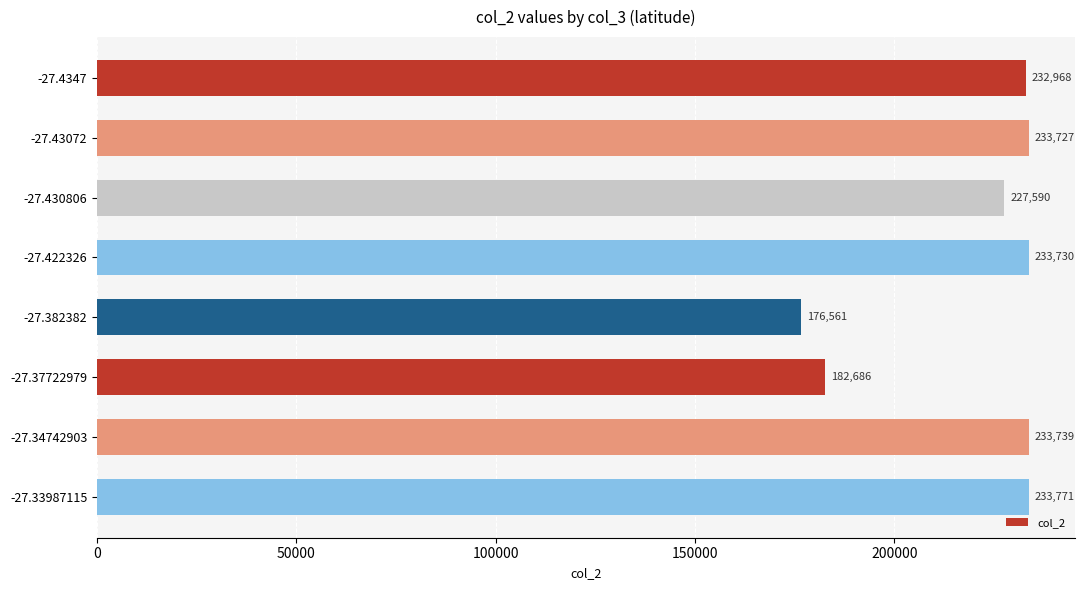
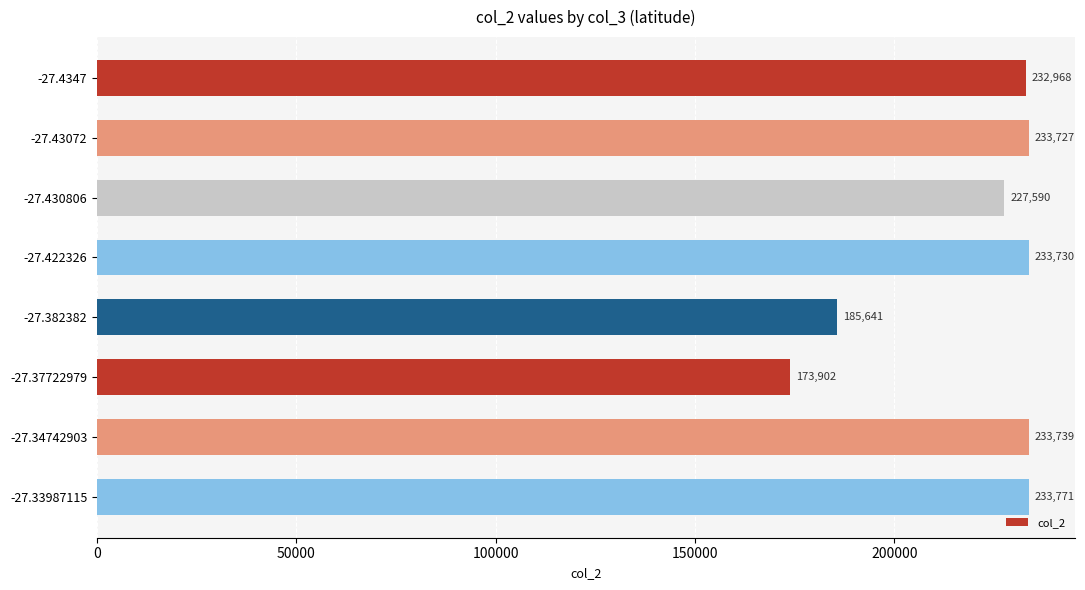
-27.382382: 176,561 -> 185,641
-27.37722979: 182,686 -> 173,902
